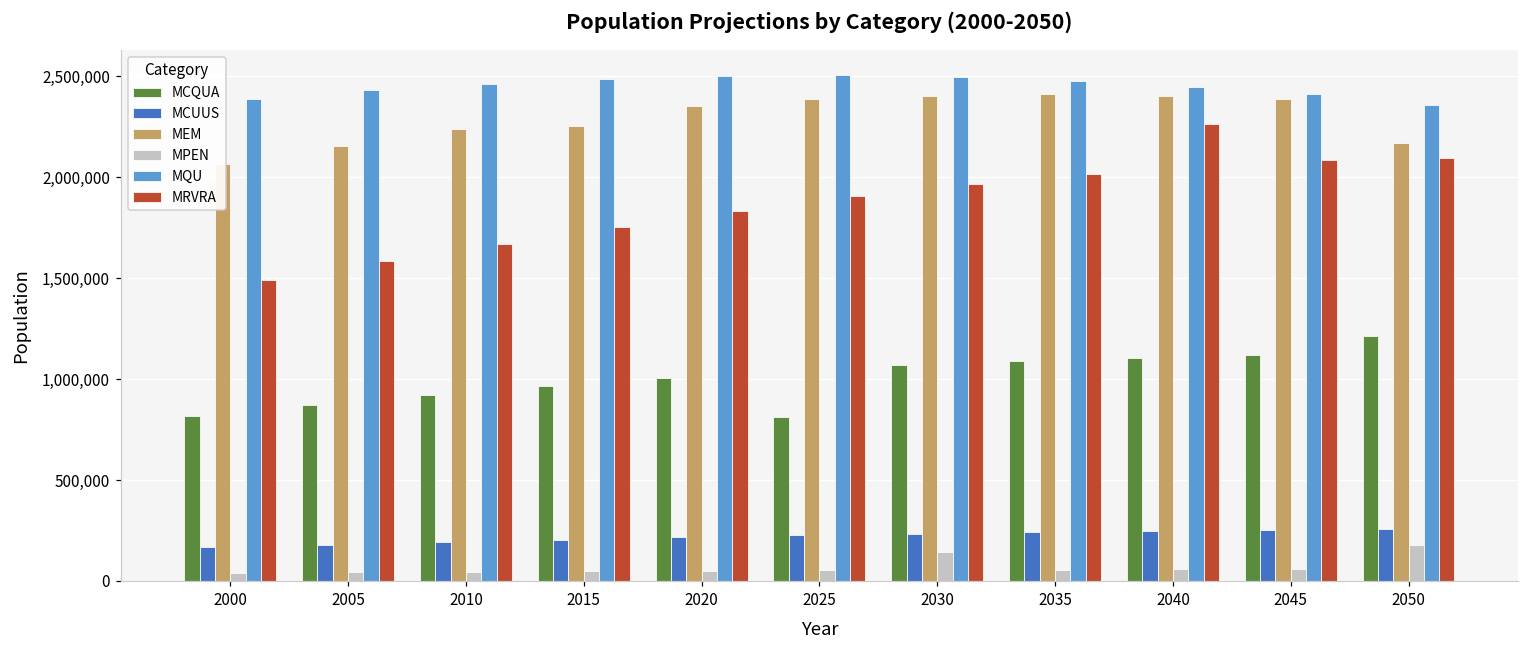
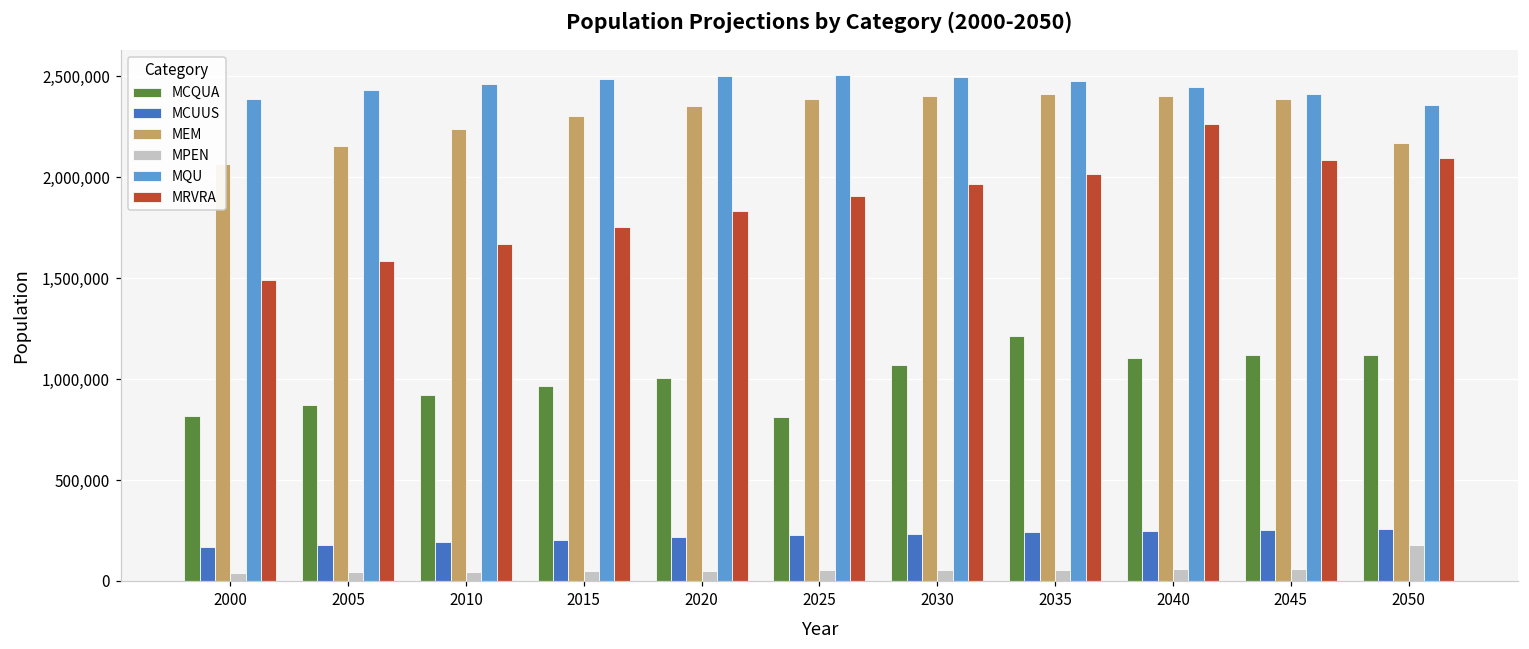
MEM, 2015: 2,250,000 -> 2,300,000
MPEN, 2030: 140,000 -> 60,000
MCQUA, 2035: 1,090,000 -> 1,210,000
MCQUA, 2050: 1,210,000 -> 1,120,000
